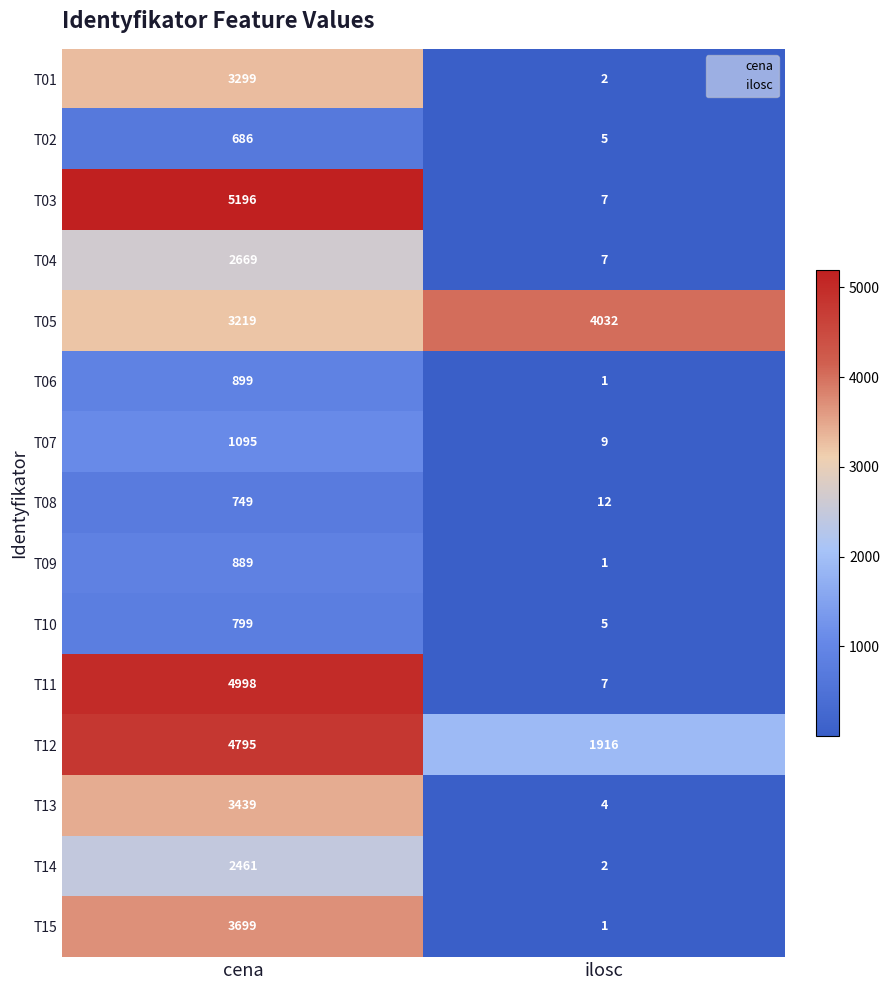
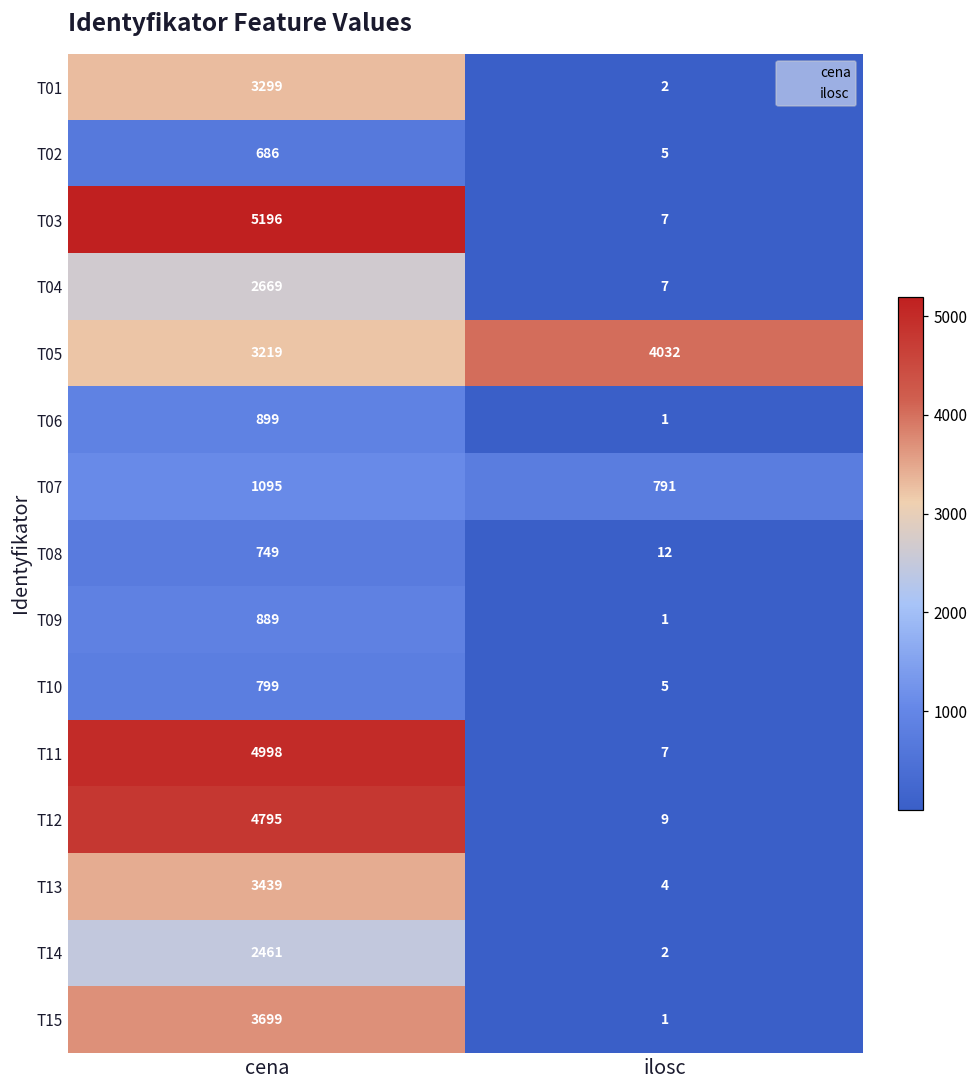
T07, ilosc: 9 -> 791
T12, ilosc: 1916 -> 9
